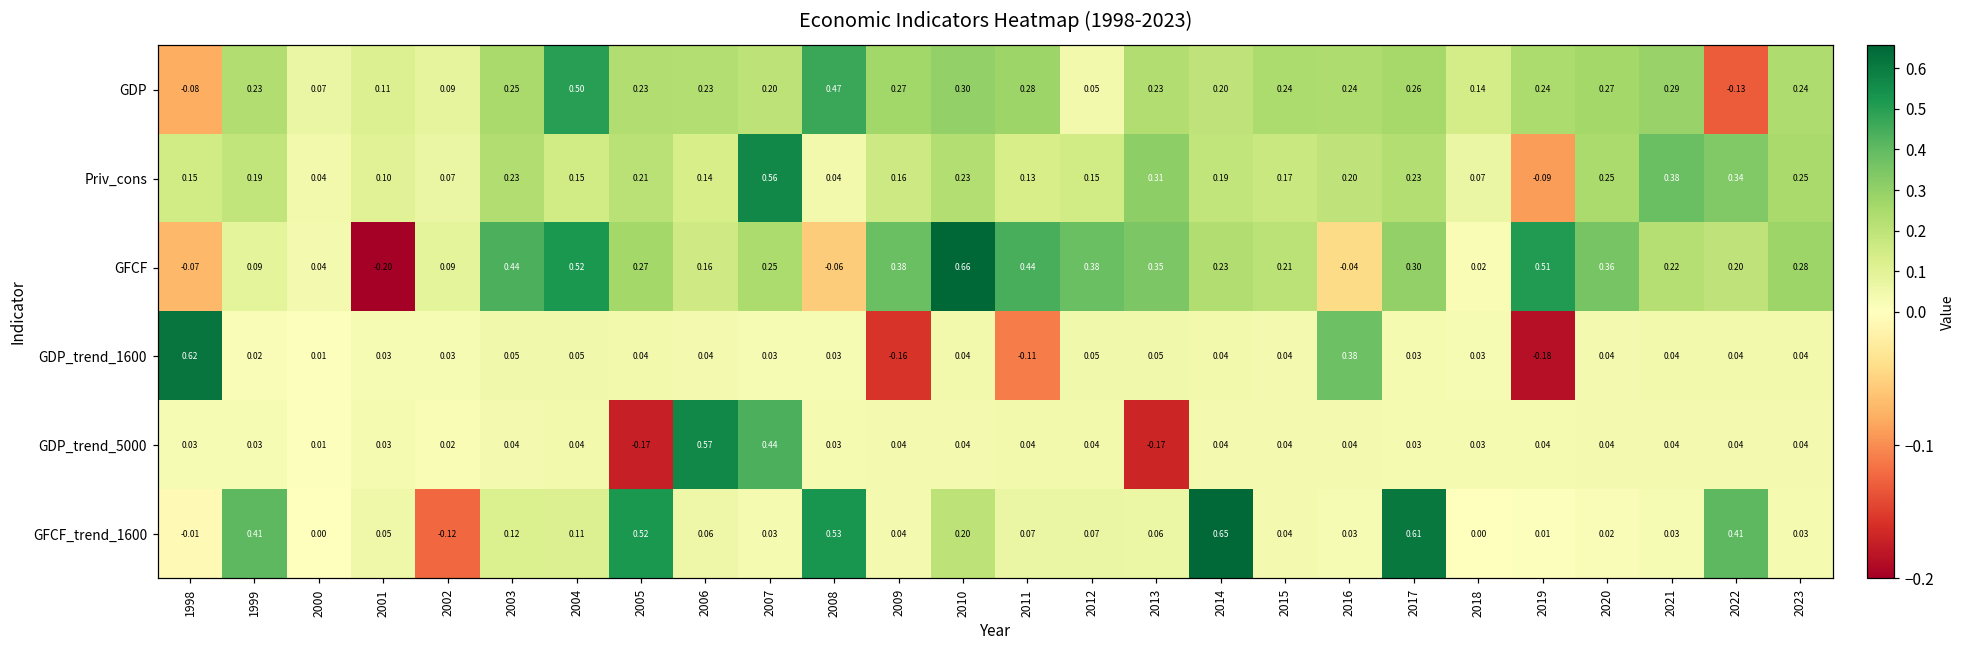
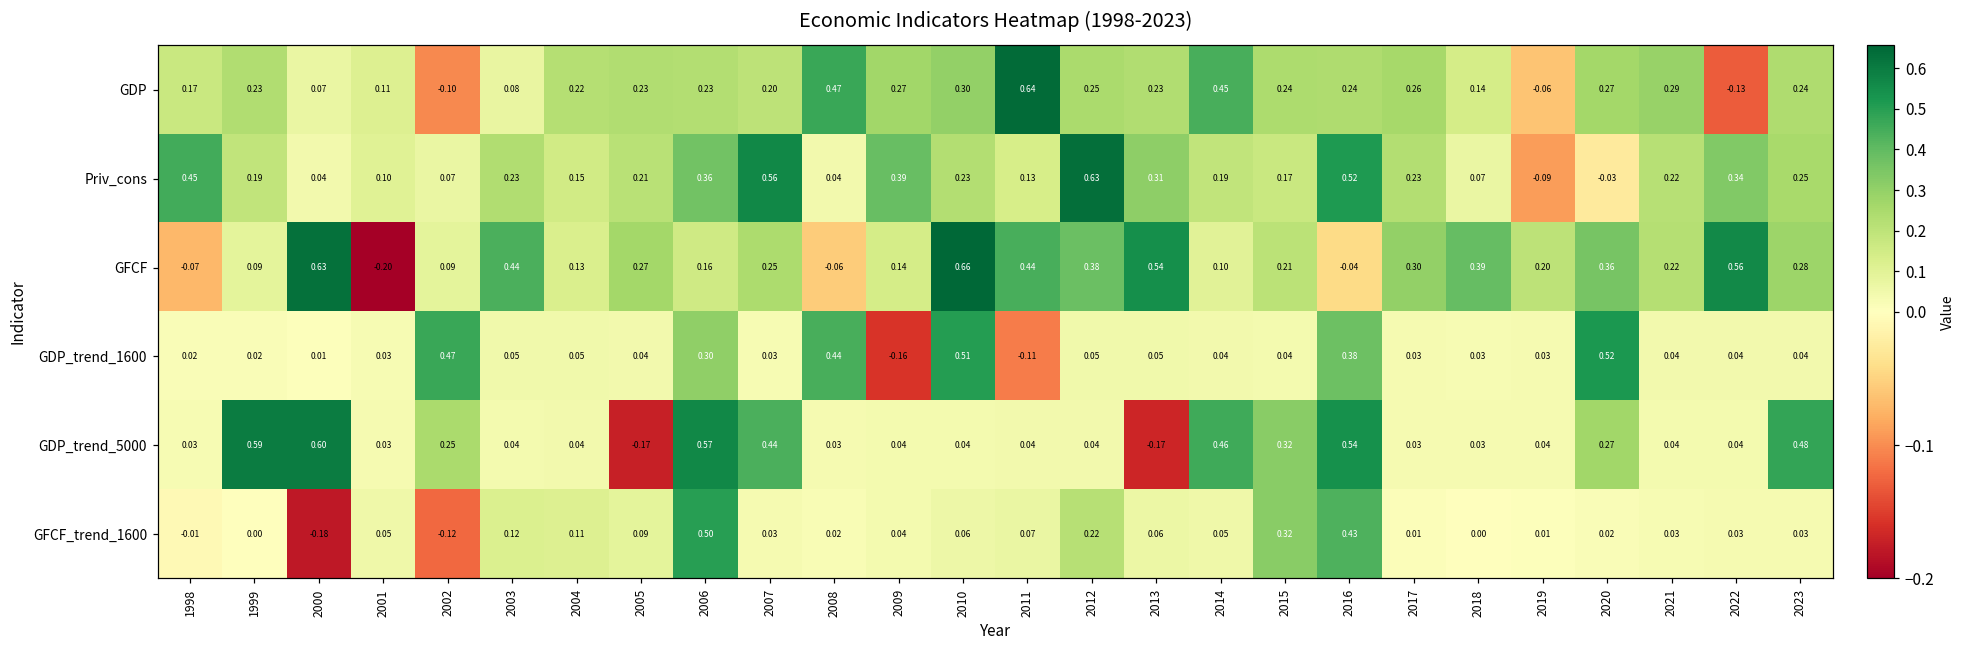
GDP, 1998: -0.08 -> 0.17
GDP, 2002: 0.09 -> -0.10
GDP, 2003: 0.25 -> 0.08
GDP, 2004: 0.50 -> 0.22
GDP, 2011: 0.28 -> 0.64
GDP, 2012: 0.05 -> 0.25
GDP, 2014: 0.20 -> 0.45
GDP, 2019: 0.24 -> -0.06
Priv_cons, 1998: 0.15 -> 0.45
Priv_cons, 2006: 0.14 -> 0.36
Priv_cons, 2009: 0.16 -> 0.39
Priv_cons, 2012: 0.15 -> 0.63
Priv_cons, 2016: 0.20 -> 0.52
Priv_cons, 2020: 0.25 -> -0.03
Priv_cons, 2021: 0.38 -> 0.22
GFCF, 2000: 0.04 -> 0.63
GFCF, 2004: 0.52 -> 0.13
GFCF, 2009: 0.38 -> 0.14
GFCF, 2013: 0.35 -> 0.54
GFCF, 2014: 0.23 -> 0.10
GFCF, 2018: 0.02 -> 0.39
GFCF, 2019: 0.51 -> 0.20
GFCF, 2022: 0.20 -> 0.56
GDP_trend_1600, 1998: 0.62 -> 0.02
GDP_trend_1600, 2002: 0.03 -> 0.47
GDP_trend_1600, 2006: 0.04 -> 0.30
GDP_trend_1600, 2008: 0.03 -> 0.44
GDP_trend_1600, 2010: 0.04 -> 0.51
GDP_trend_1600, 2019: -0.18 -> 0.03
GDP_trend_1600, 2020: 0.04 -> 0.52
GDP_trend_5000, 1999: 0.03 -> 0.59
GDP_trend_5000, 2000: 0.01 -> 0.60
GDP_trend_5000, 2002: 0.02 -> 0.25
GDP_trend_5000, 2014: 0.04 -> 0.46
GDP_trend_5000, 2015: 0.04 -> 0.32
GDP_trend_5000, 2016: 0.04 -> 0.54
GDP_trend_5000, 2020: 0.04 -> 0.27
GDP_trend_5000, 2023: 0.04 -> 0.48
GFCF_trend_1600, 1999: 0.41 -> 0.00
GFCF_trend_1600, 2000: 0.00 -> -0.18
GFCF_trend_1600, 2005: 0.52 -> 0.09
GFCF_trend_1600, 2006: 0.06 -> 0.50
GFCF_trend_1600, 2008: 0.53 -> 0.02
GFCF_trend_1600, 2010: 0.20 -> 0.06
GFCF_trend_1600, 2012: 0.07 -> 0.22
GFCF_trend_1600, 2014: 0.65 -> 0.05
GFCF_trend_1600, 2015: 0.04 -> 0.32
GFCF_trend_1600, 2016: 0.03 -> 0.43
GFCF_trend_1600, 2017: 0.61 -> 0.01
GFCF_trend_1600, 2022: 0.41 -> 0.03
